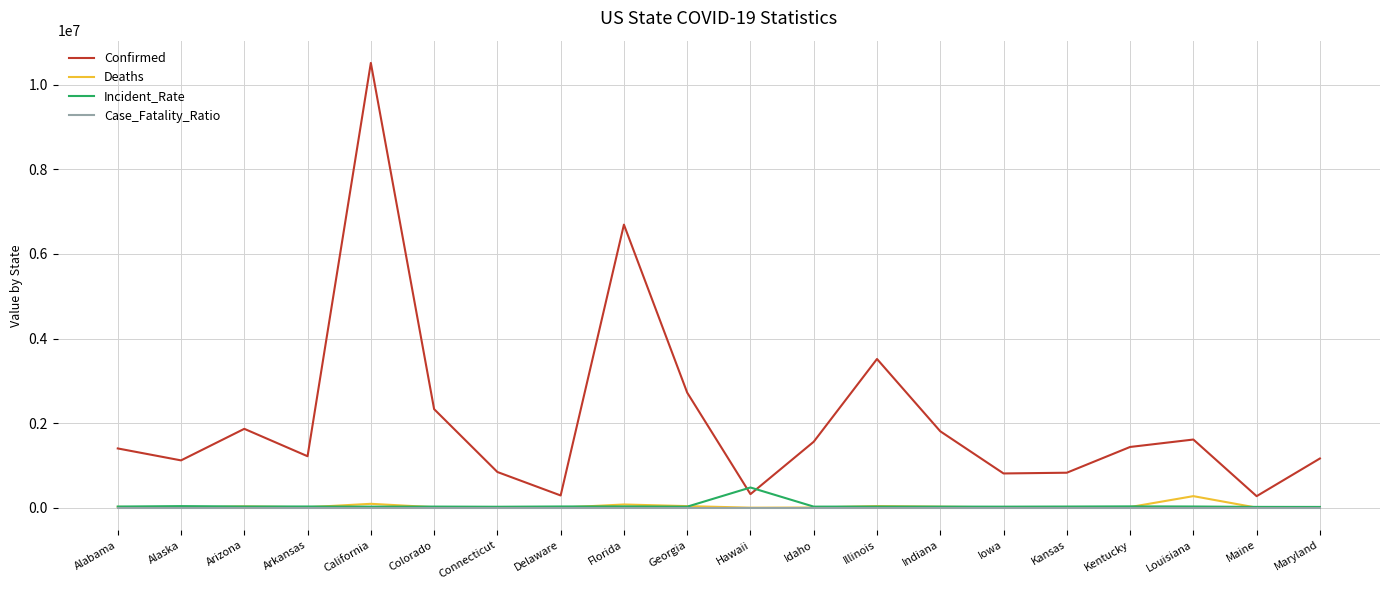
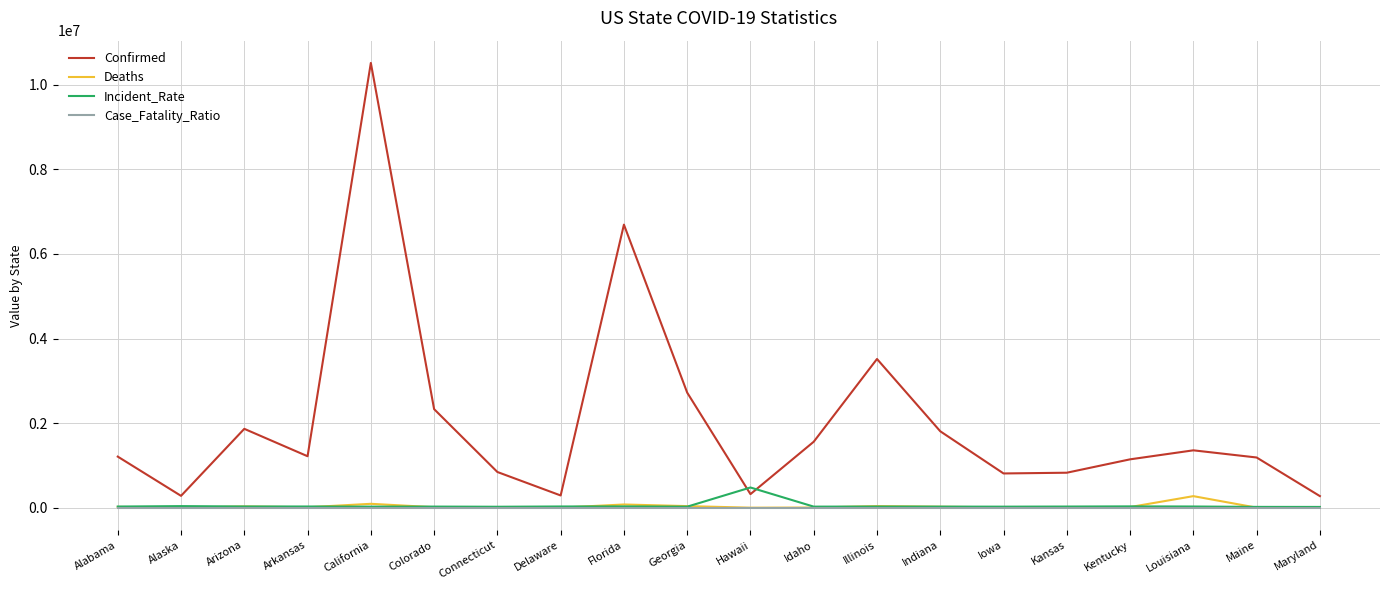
Confirmed, Alabama: 1400000 -> 1200000
Confirmed, Alaska: 1100000 -> 300000
Confirmed, Kentucky: 1400000 -> 1100000
Confirmed, Louisiana: 1600000 -> 1400000
Confirmed, Maine: 300000 -> 1200000
Confirmed, Maryland: 1200000 -> 300000
